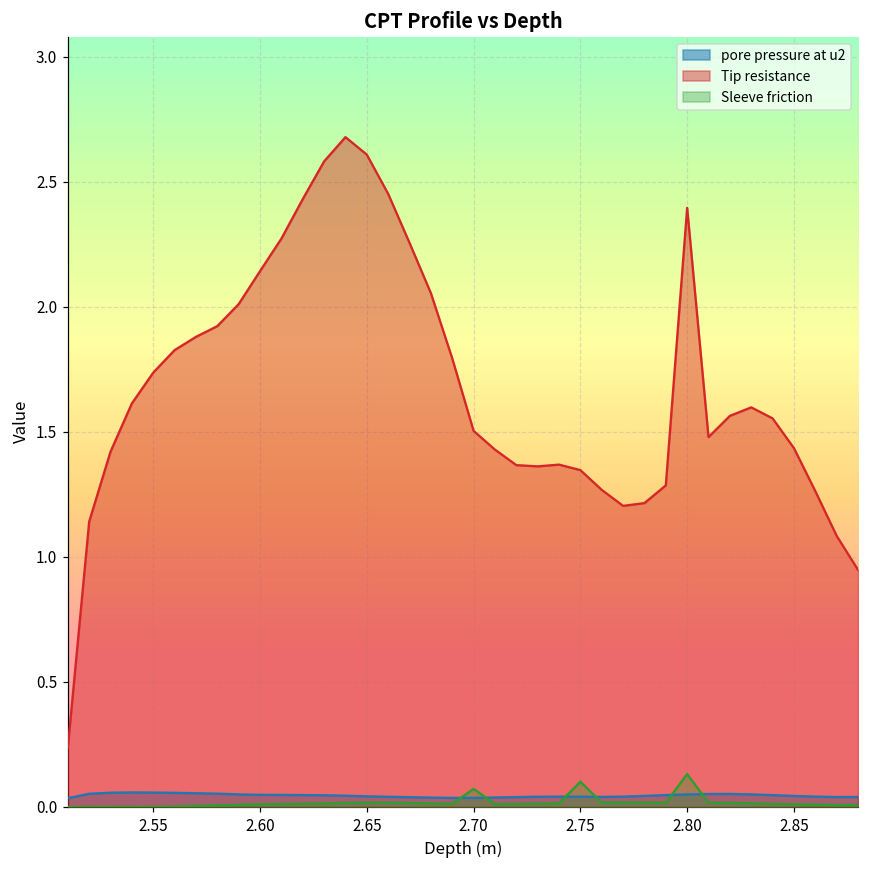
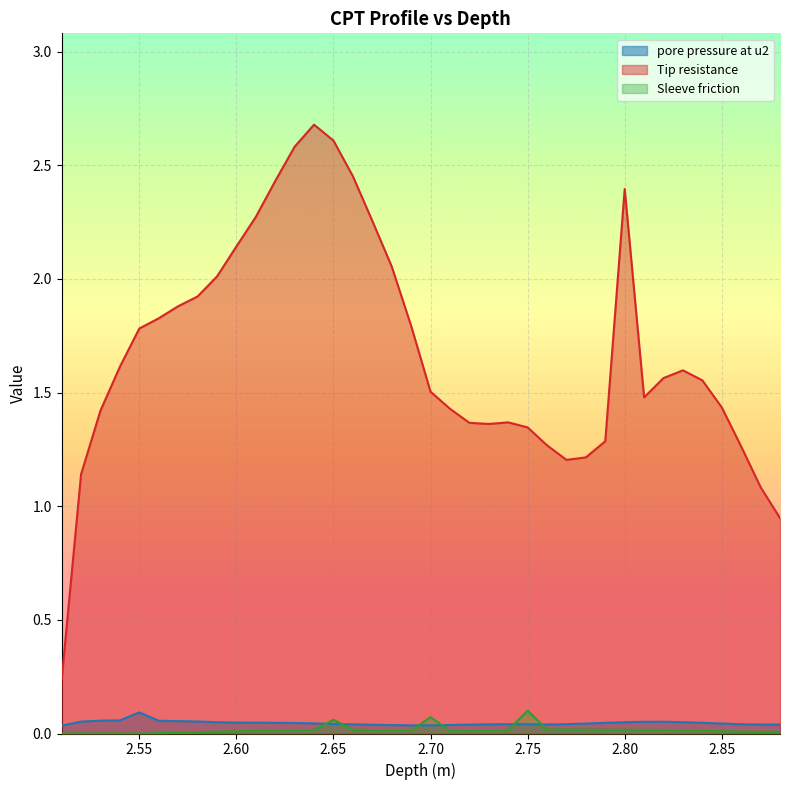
pore pressure at u2, 2.55: 0.06 -> 0.09
Tip resistance, 2.55: 1.74 -> 1.78
Sleeve friction, 2.65: 0.02 -> 0.06
Sleeve friction, 2.80: 0.13 -> 0.02
